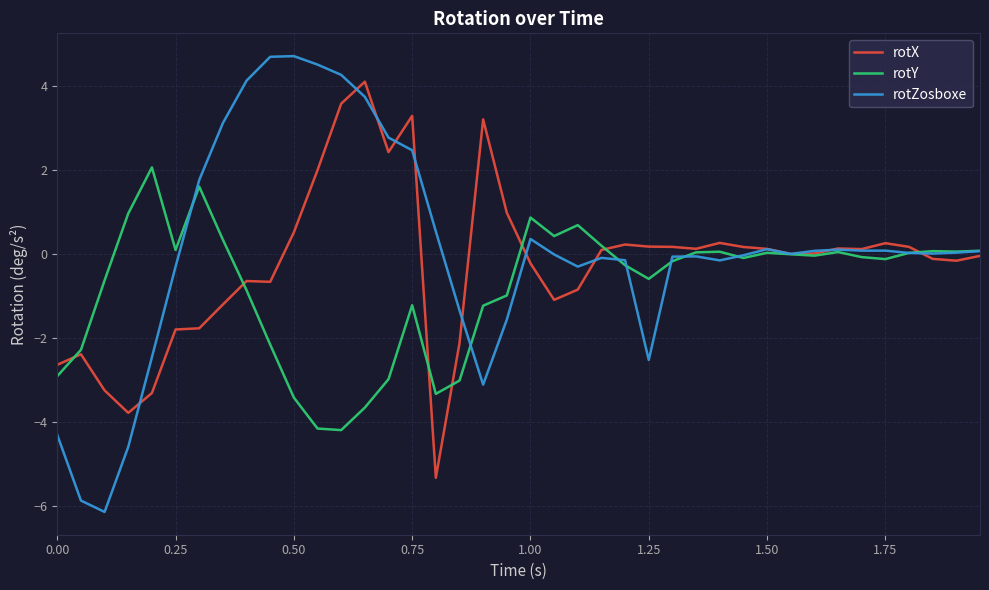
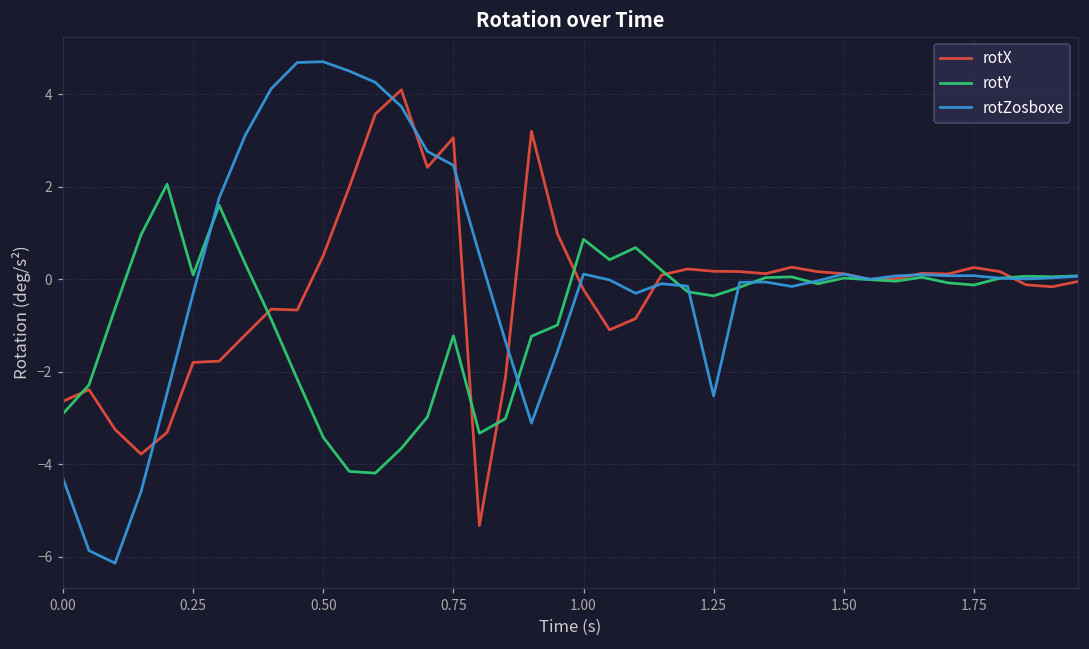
rotX, 0.75: 3.3 -> 3.1
rotZosboxe, 1.00: 0.4 -> 0.1
rotY, 1.25: -0.6 -> -0.4
